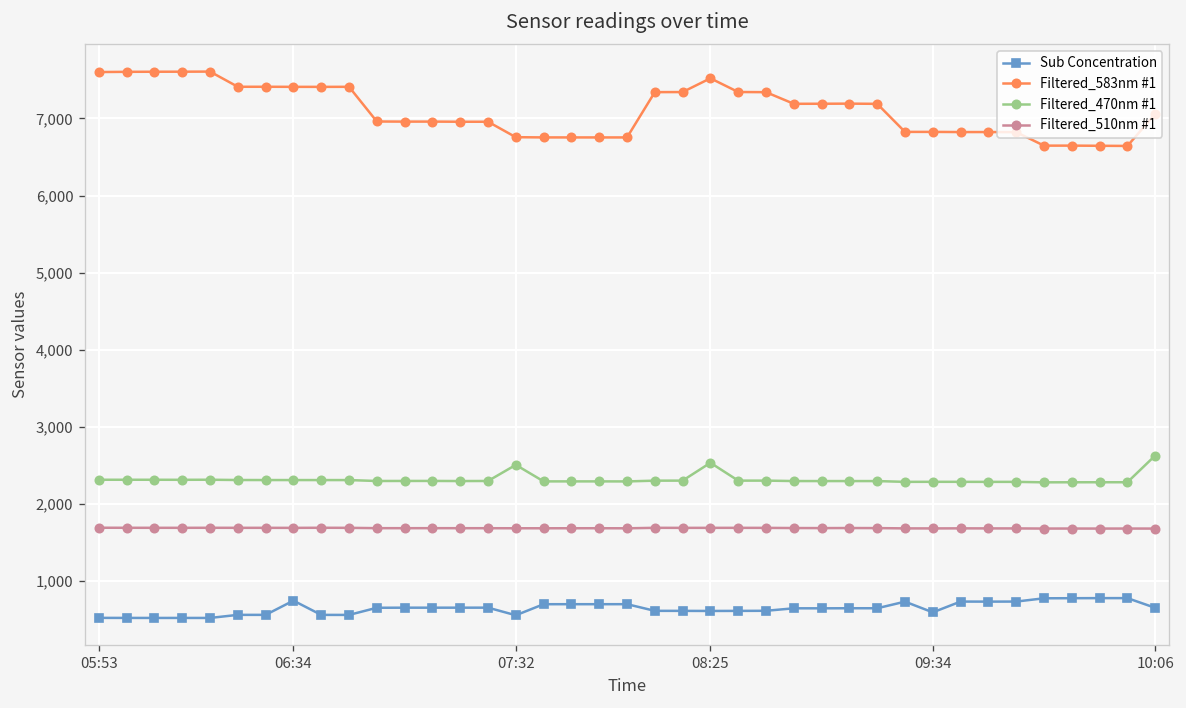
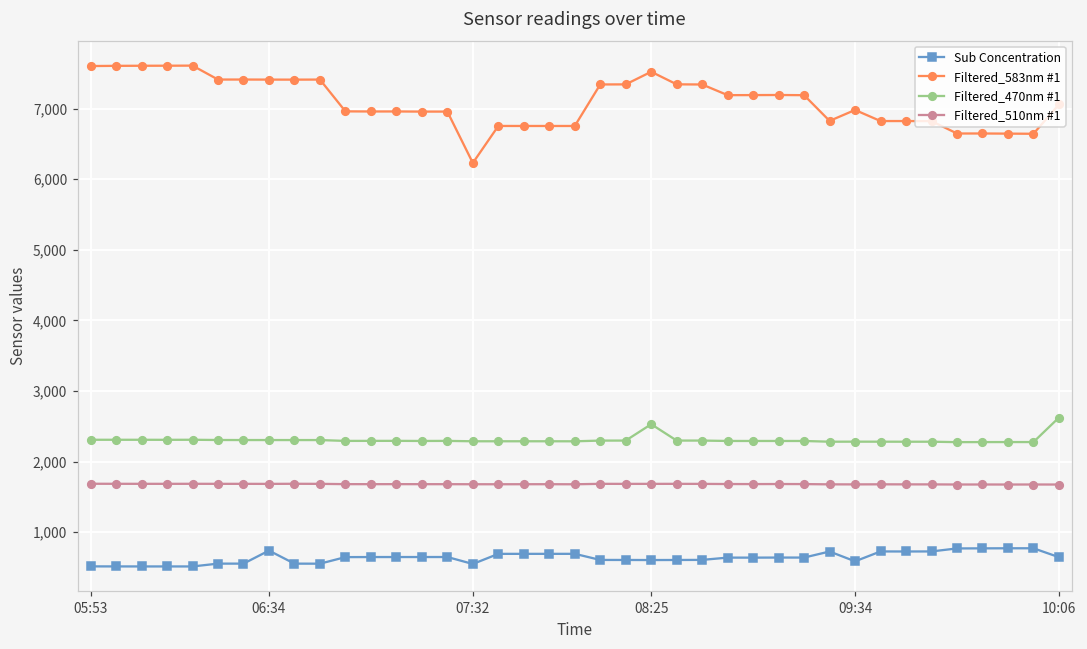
Filtered_583nm #1, 07:32: 6,800 -> 6,200
Filtered_470nm #1, 07:32: 2,500 -> 2,300
Filtered_583nm #1, 09:34: 6,800 -> 7,000
